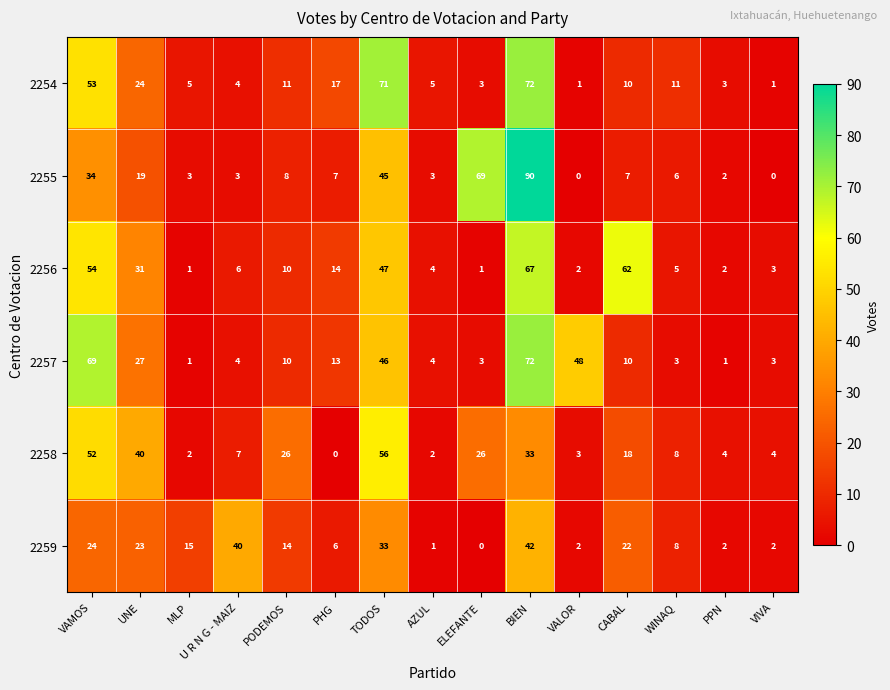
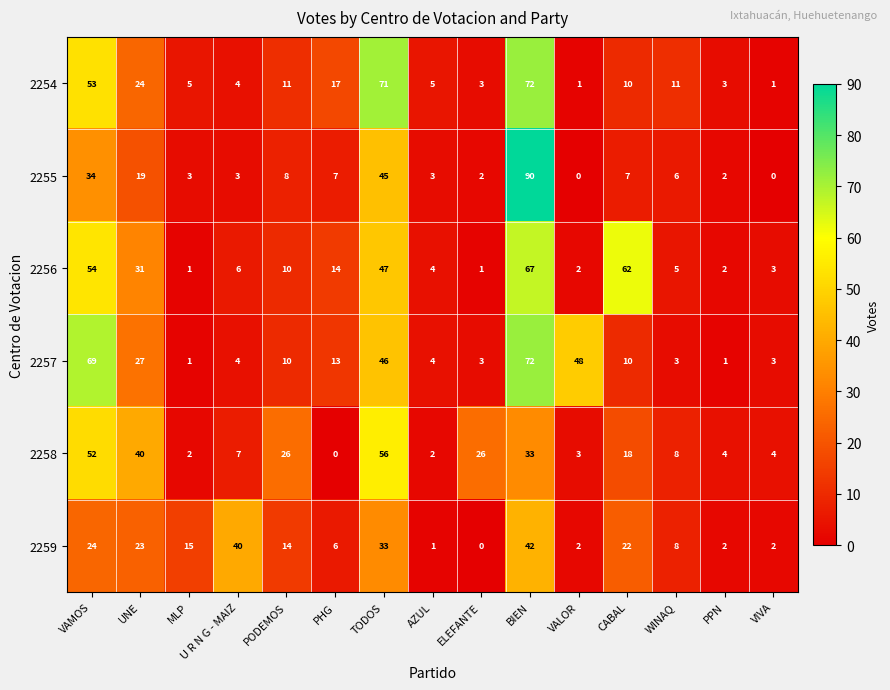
2255, ELEFANTE: 69 -> 2
